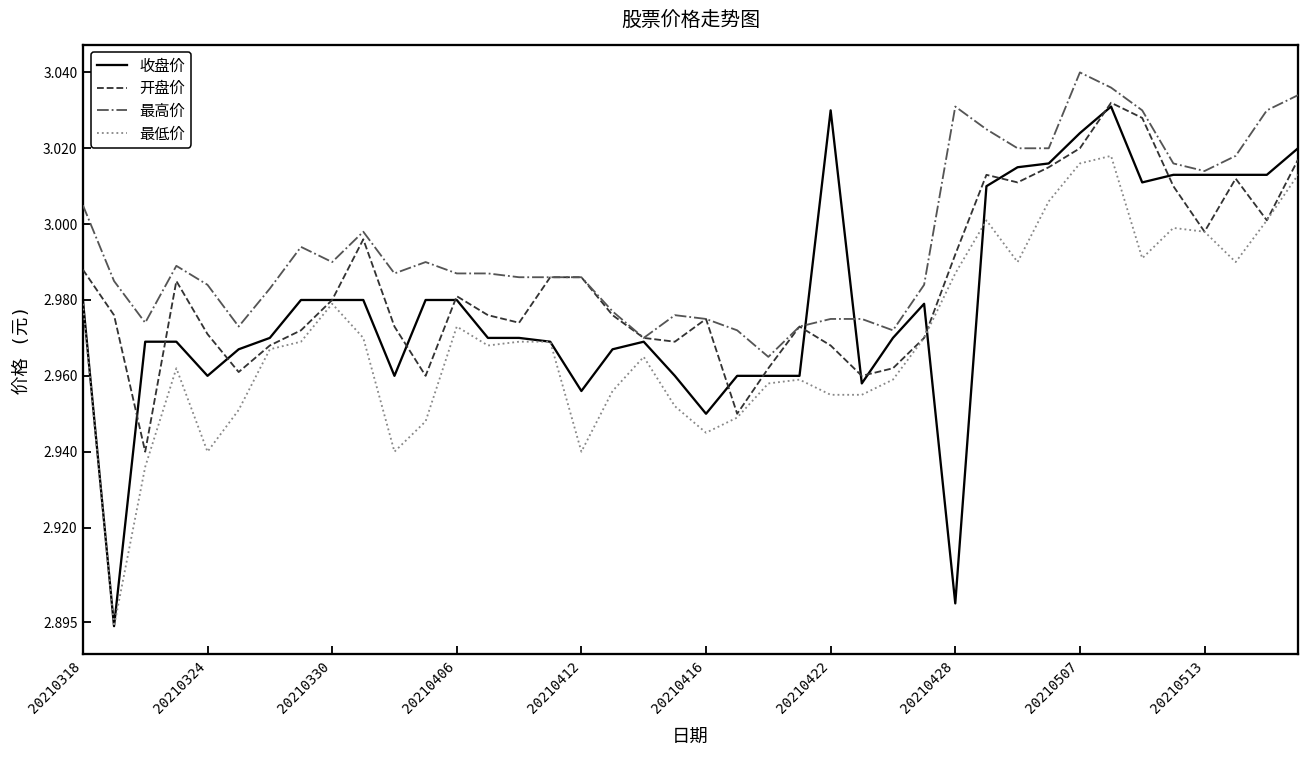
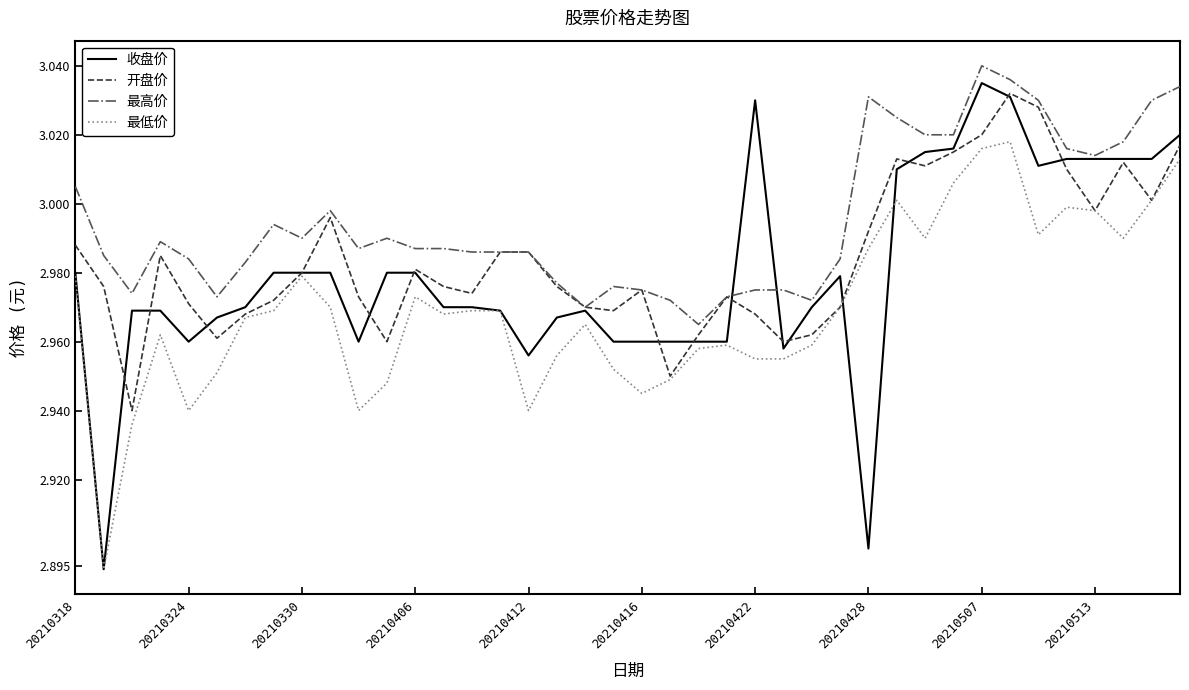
收盘价, 20210416: 2.95 -> 2.96
收盘价, 20210507: 3.024 -> 3.035
